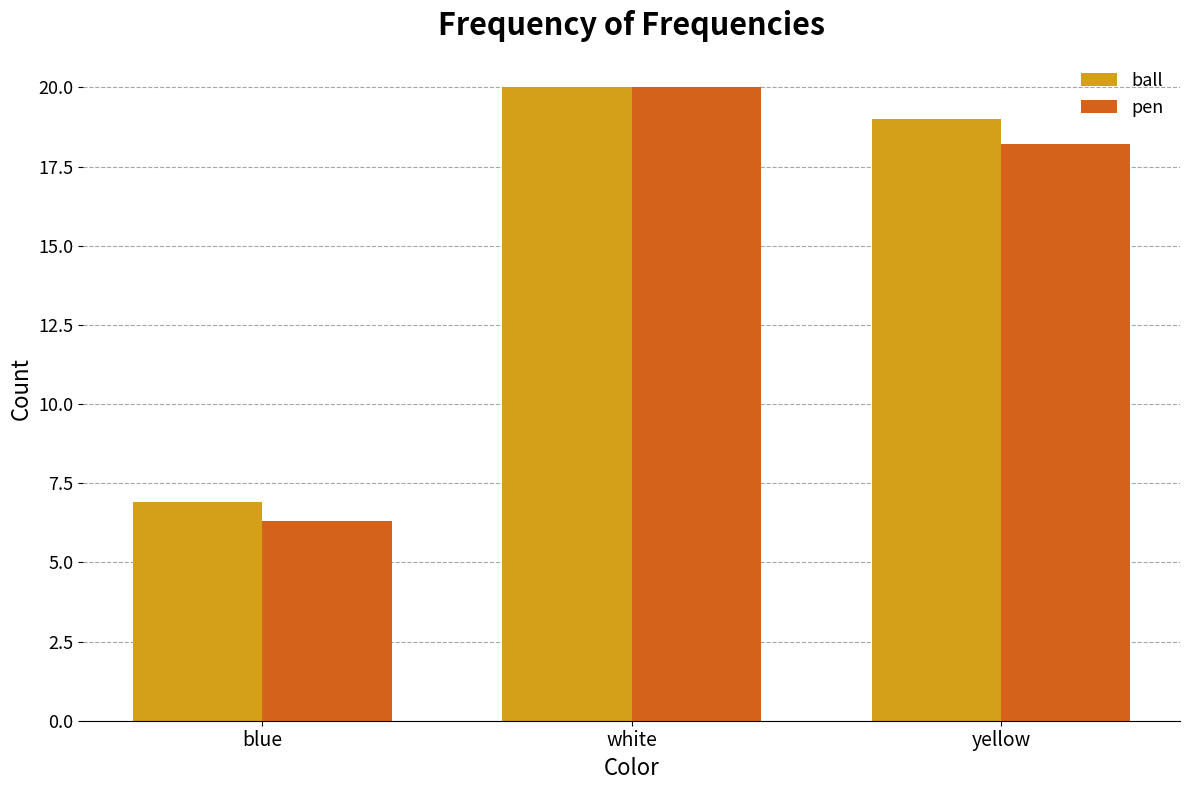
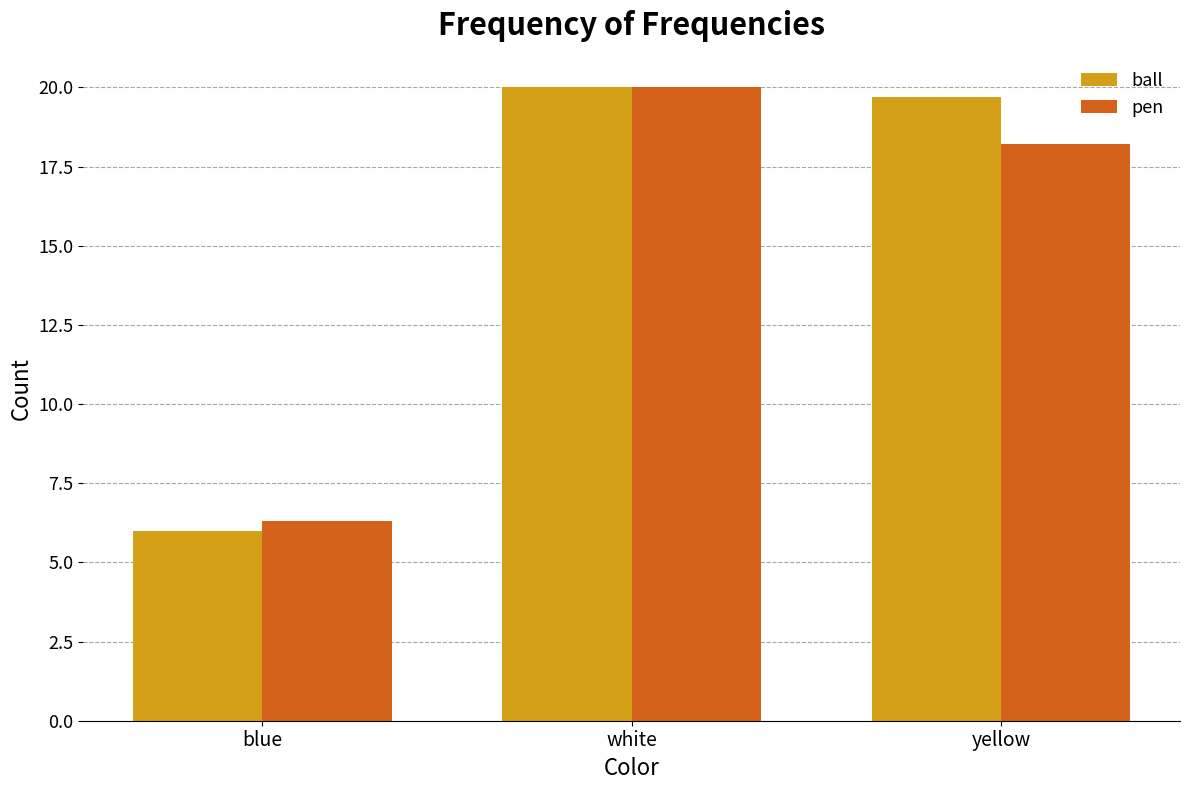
ball, blue: 6.9 -> 6.0
ball, yellow: 19.0 -> 19.7
